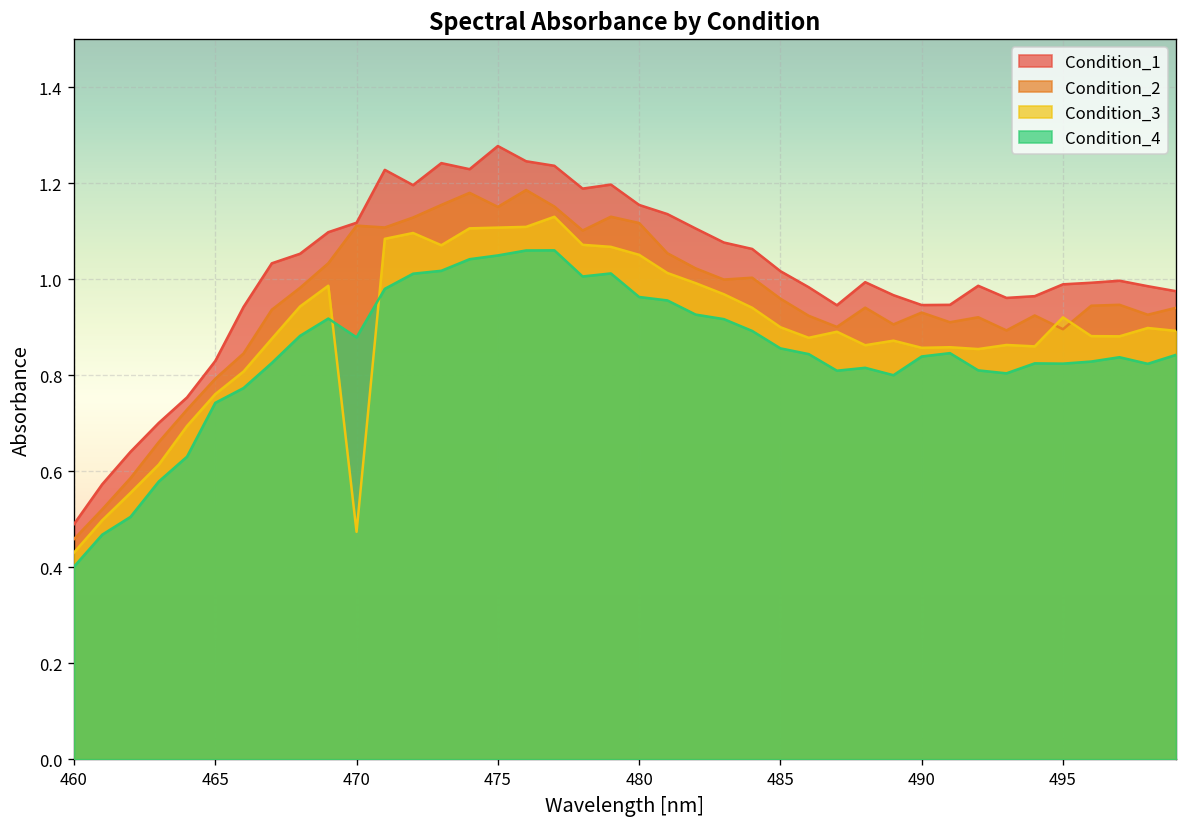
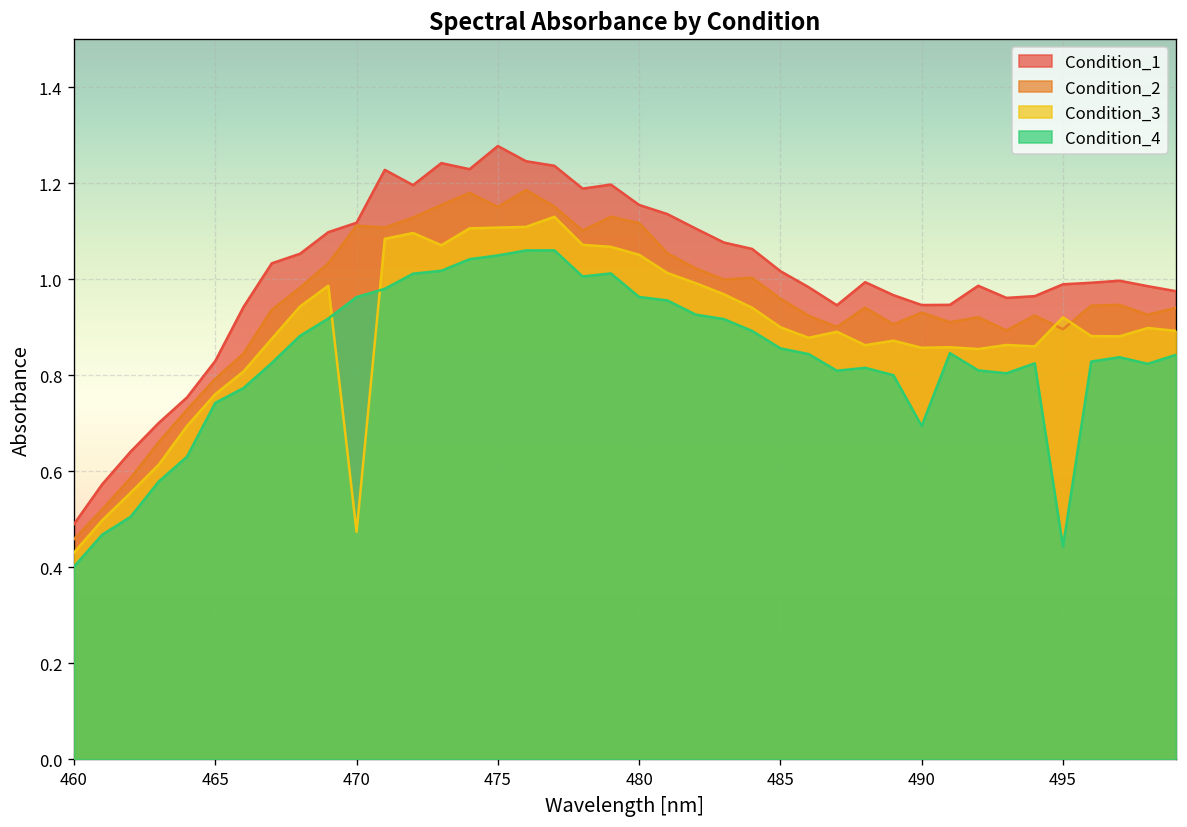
Condition_4, 470: 0.88 -> 0.96
Condition_4, 490: 0.84 -> 0.69
Condition_4, 495: 0.82 -> 0.44
